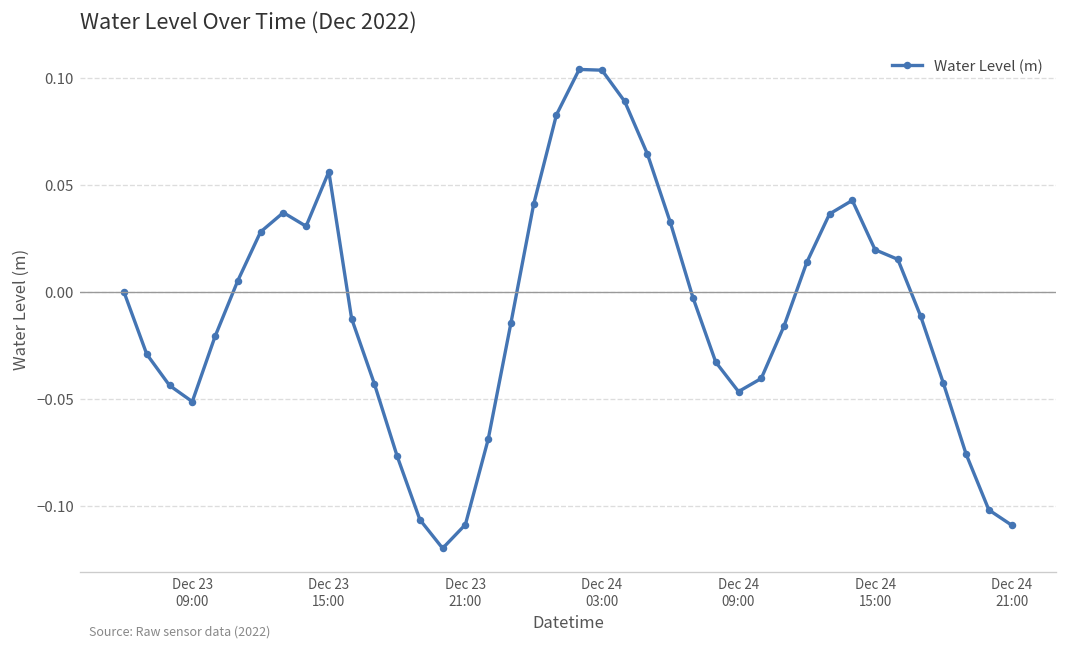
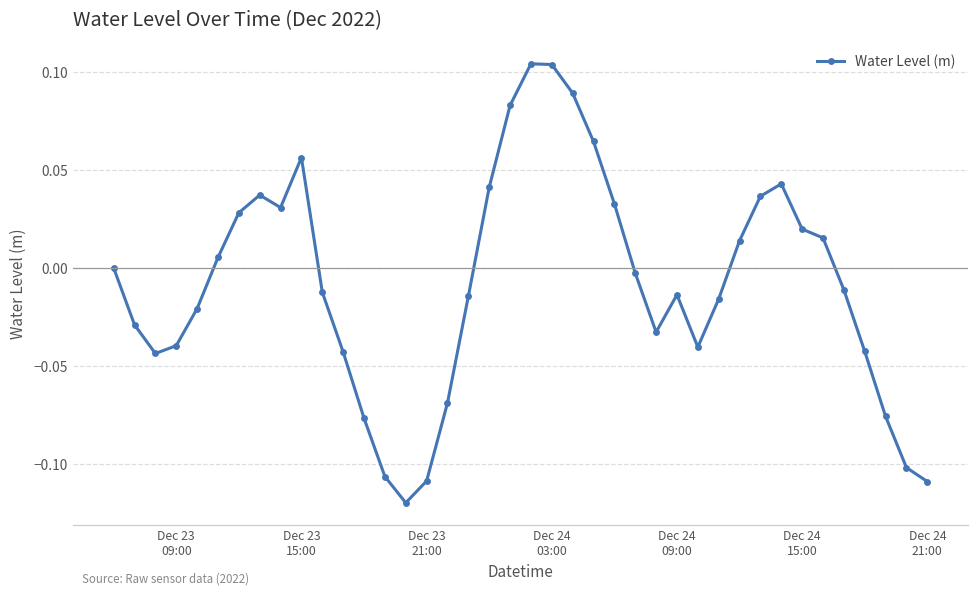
Dec 23 09:00: -0.051 -> -0.040
Dec 24 09:00: -0.046 -> -0.014
